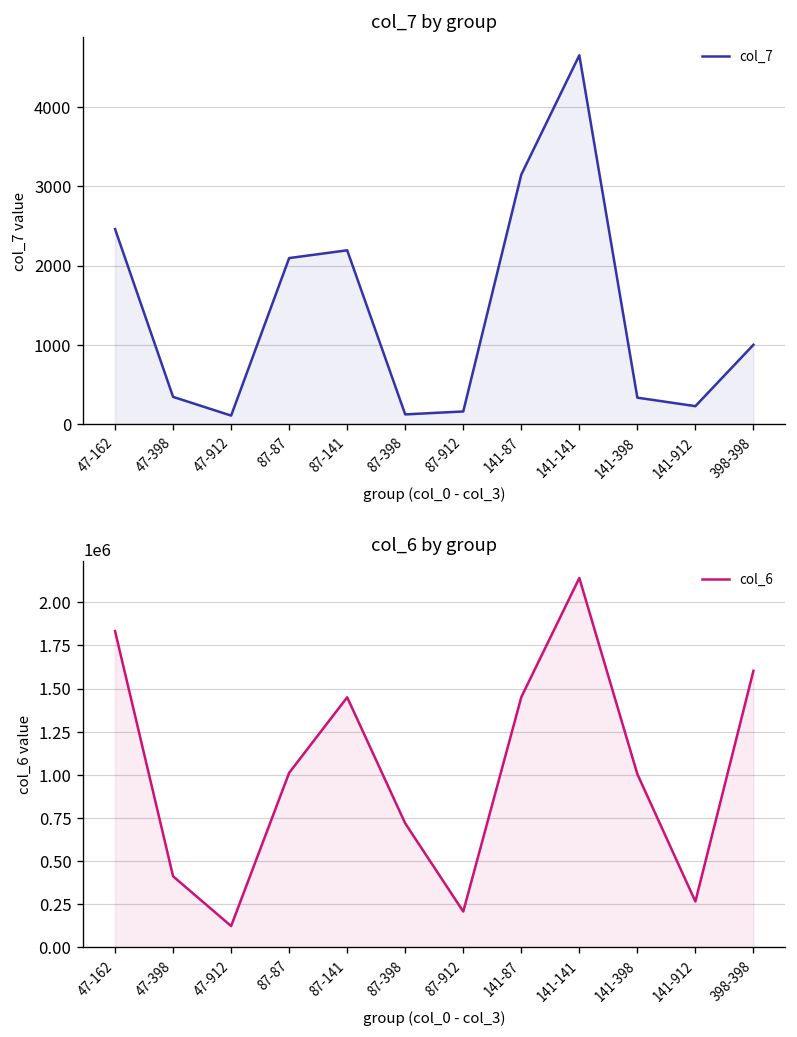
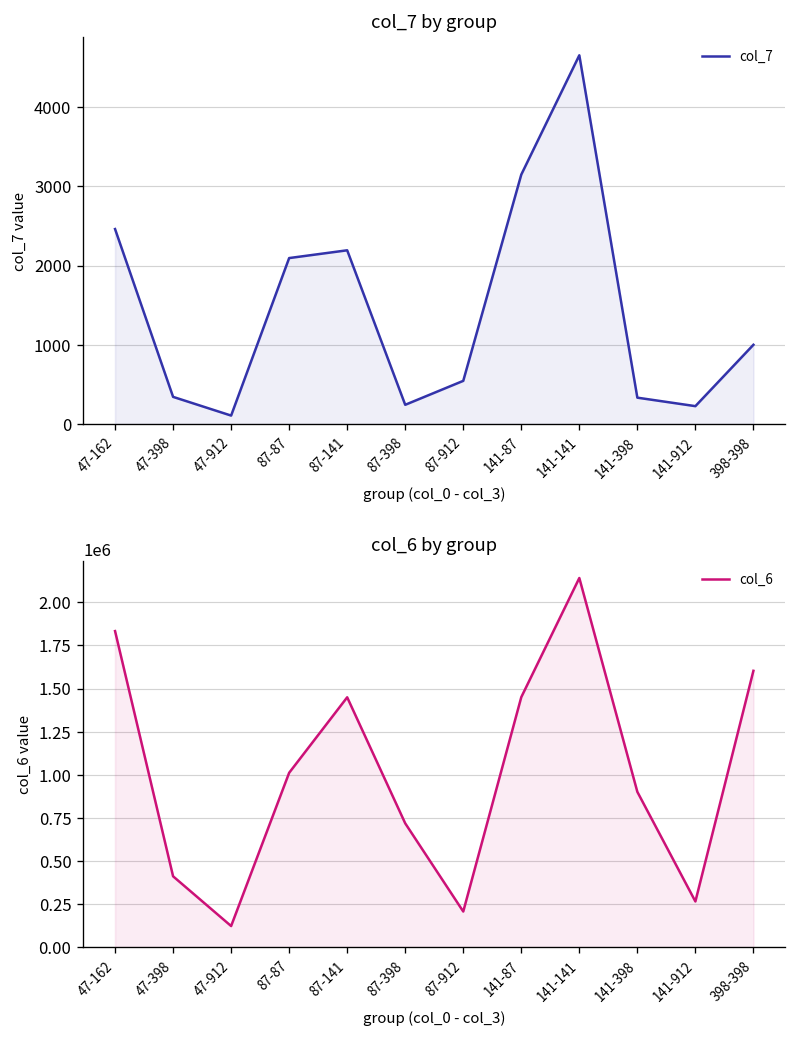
col_7 by group, 87-398: 100 -> 200
col_7 by group, 87-912: 200 -> 500
col_6 by group, 141-398: 1000000 -> 900000
